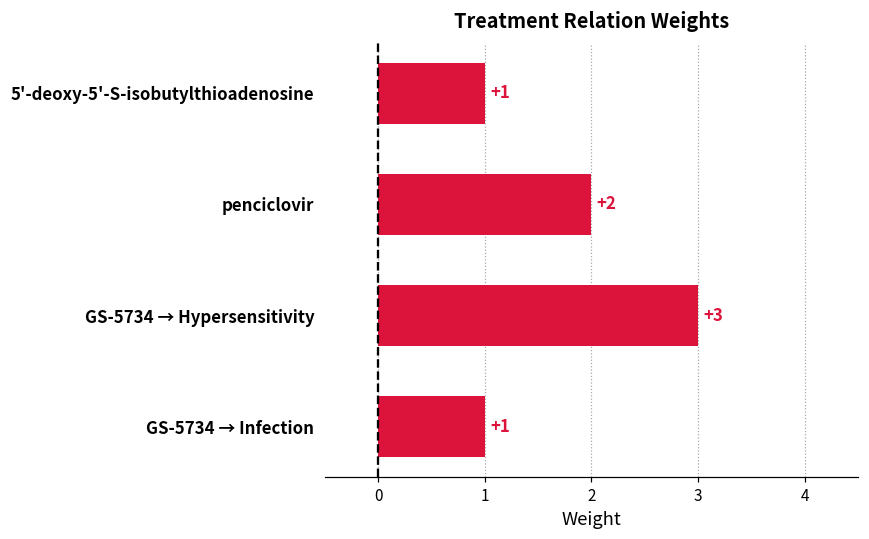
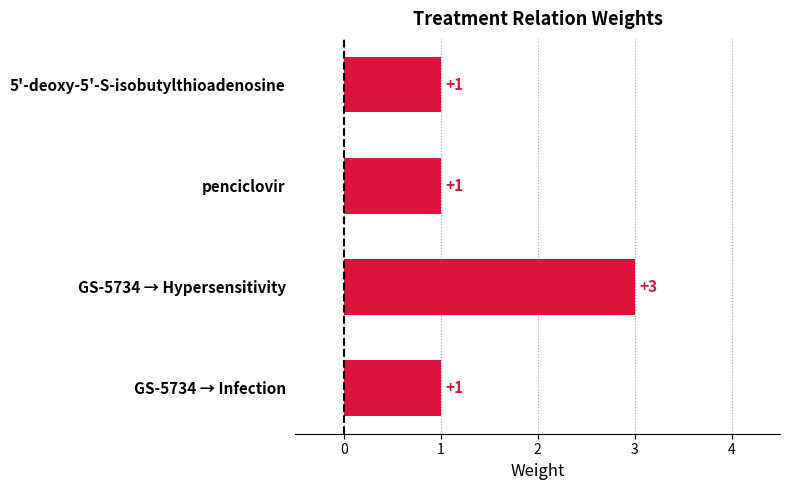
penciclovir: +2 -> +1
